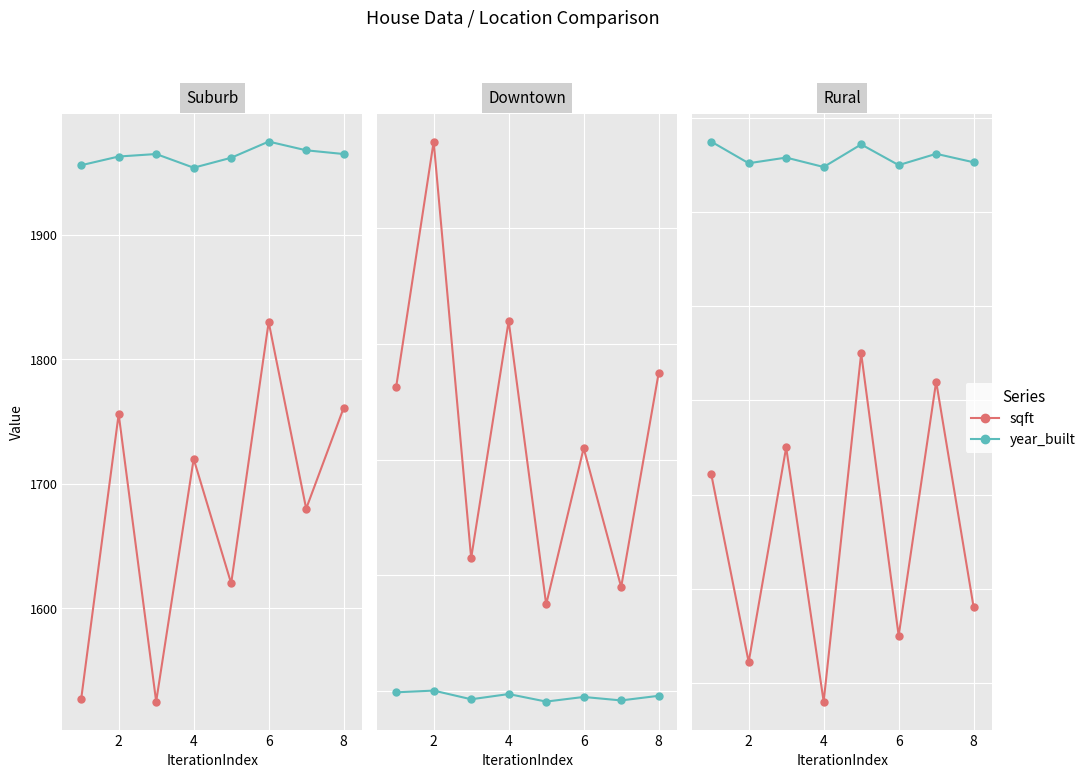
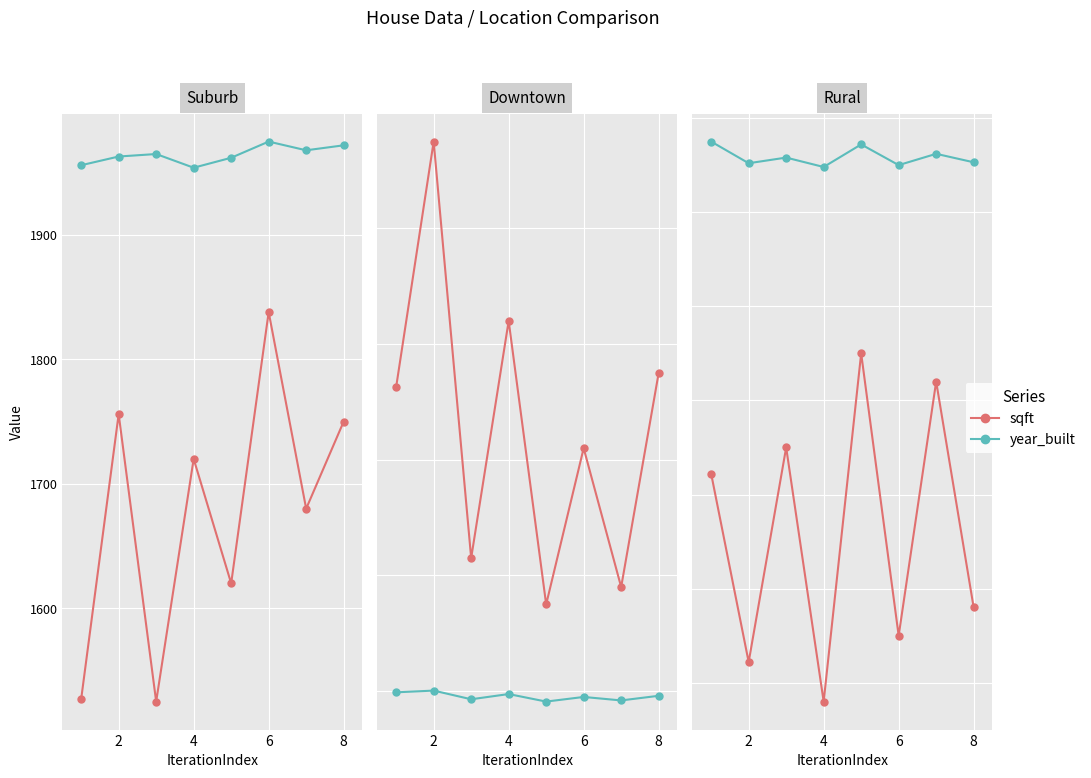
Suburb, sqft, 6: 1830 -> 1838
Suburb, sqft, 8: 1761 -> 1750
Suburb, year_built, 8: 1965 -> 1972
